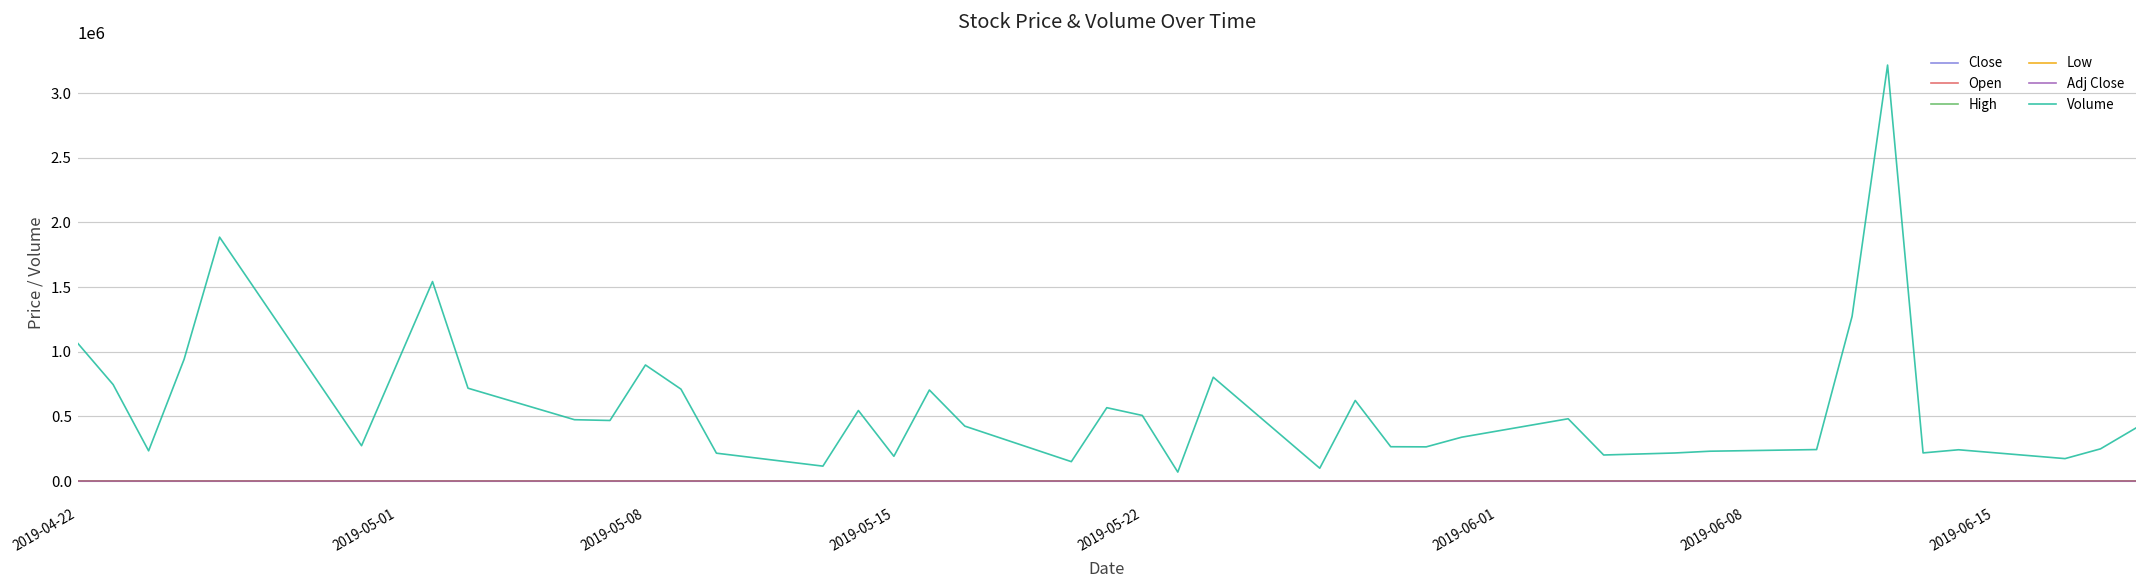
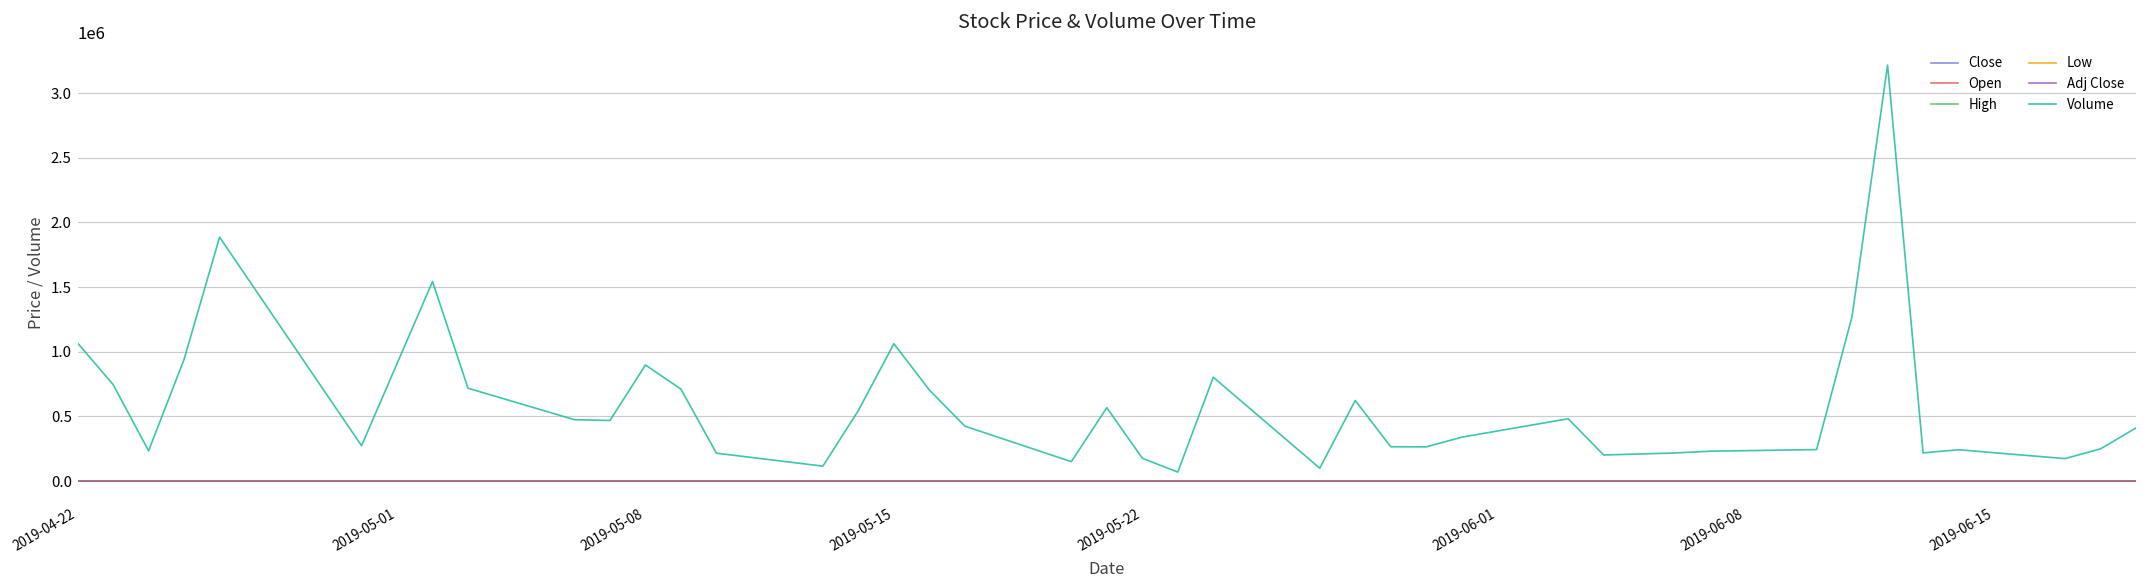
Volume, 2019-05-15: 190000 -> 1060000
Volume, 2019-05-22: 510000 -> 180000
